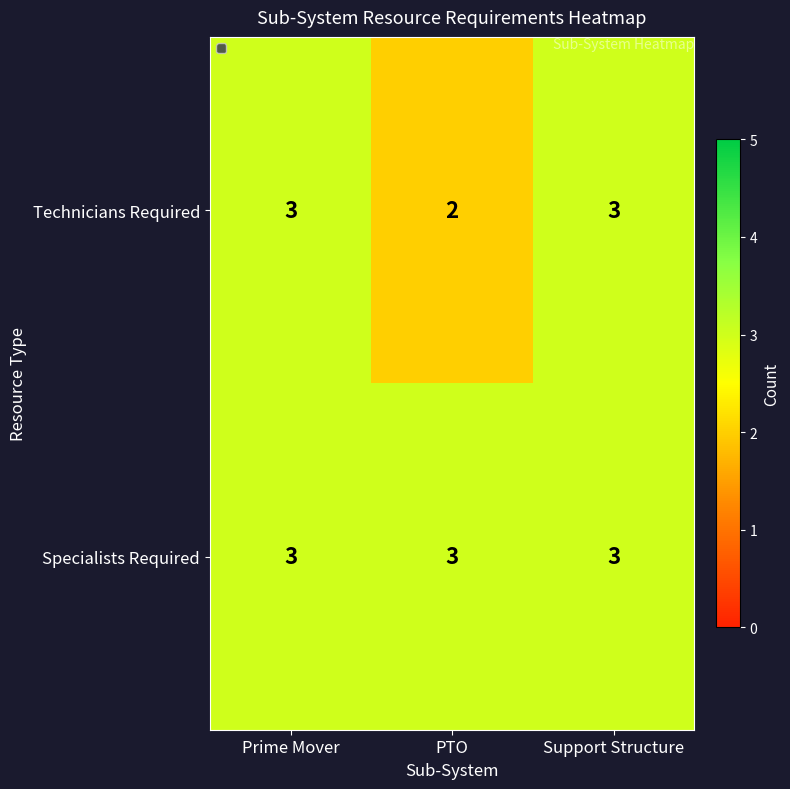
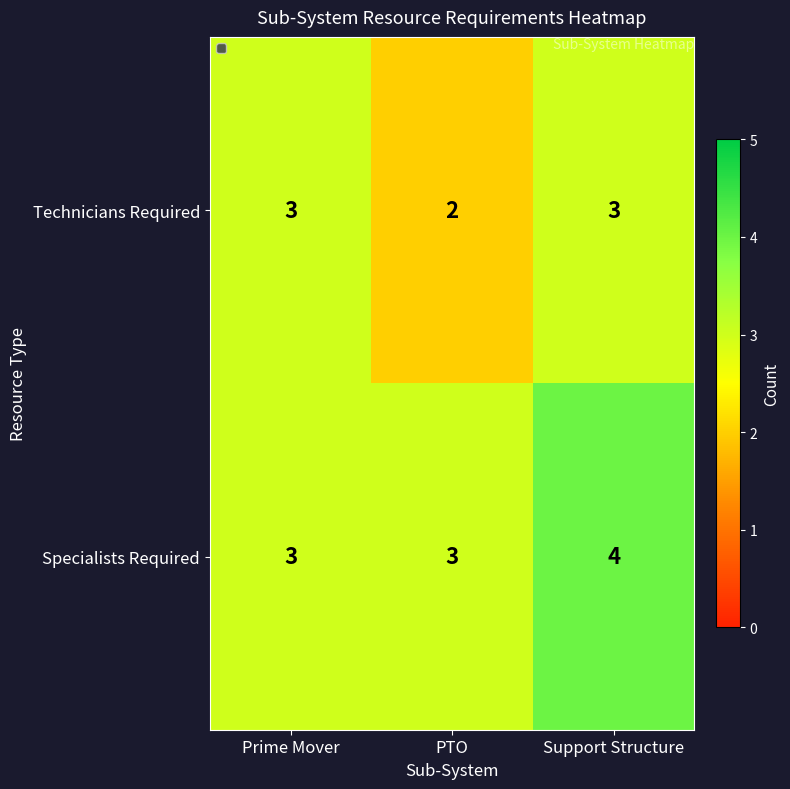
Specialists Required, Support Structure: 3 -> 4
